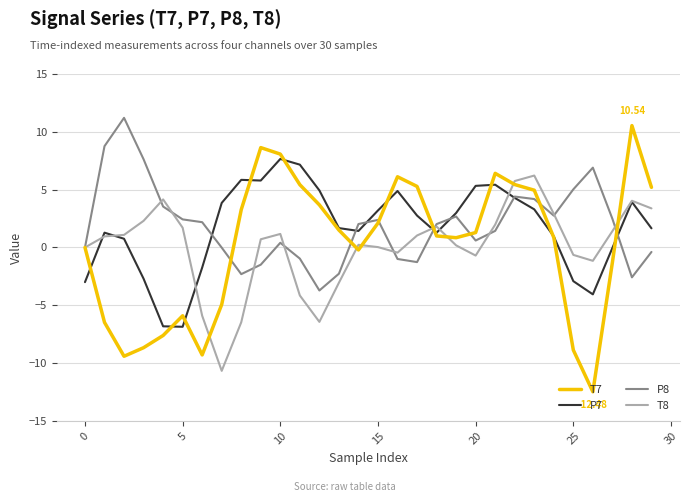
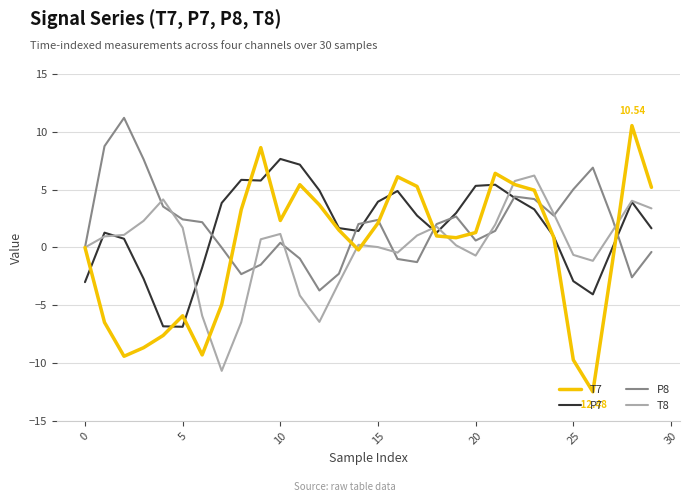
T7, 10: 8.1 -> 2.3
P7, 15: 3.2 -> 4.0
T7, 25: -8.9 -> -9.7
